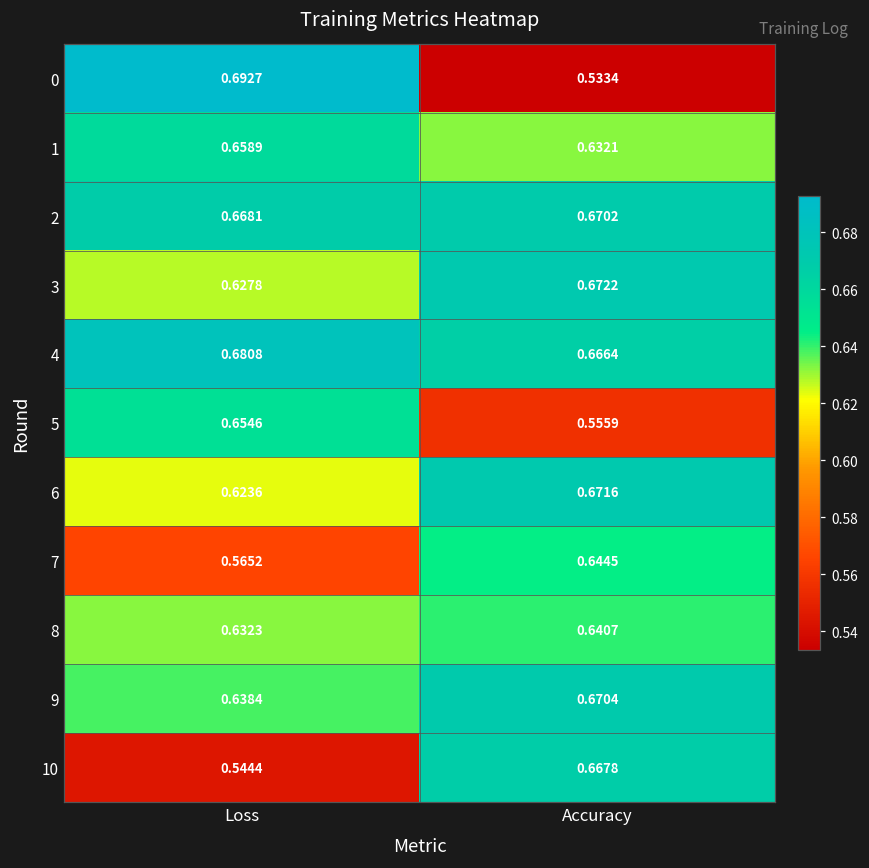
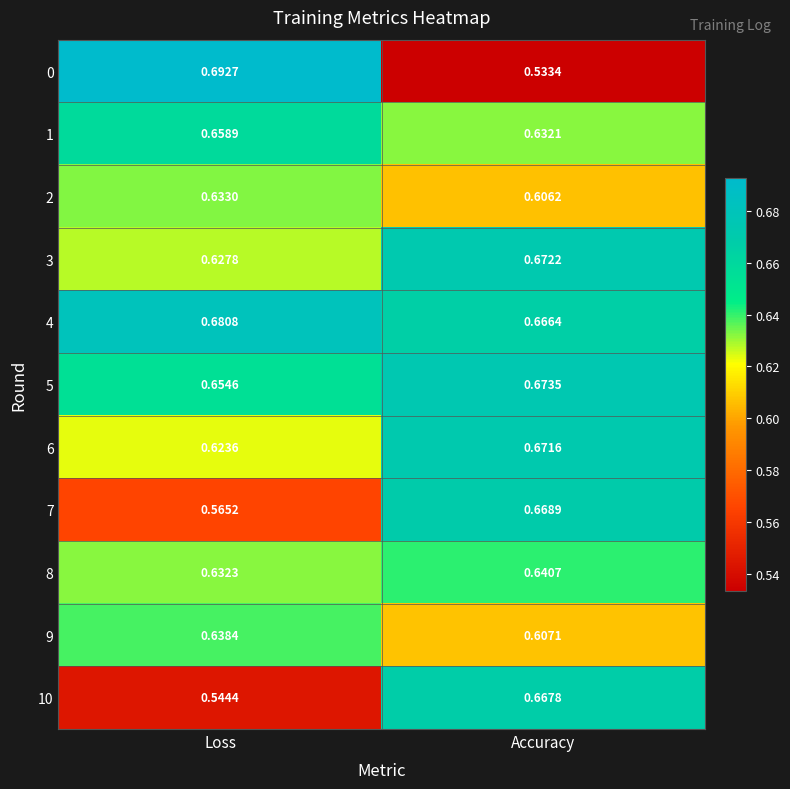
2, Loss: 0.6681 -> 0.6330
2, Accuracy: 0.6702 -> 0.6062
5, Accuracy: 0.5559 -> 0.6735
7, Accuracy: 0.6445 -> 0.6689
9, Accuracy: 0.6704 -> 0.6071
